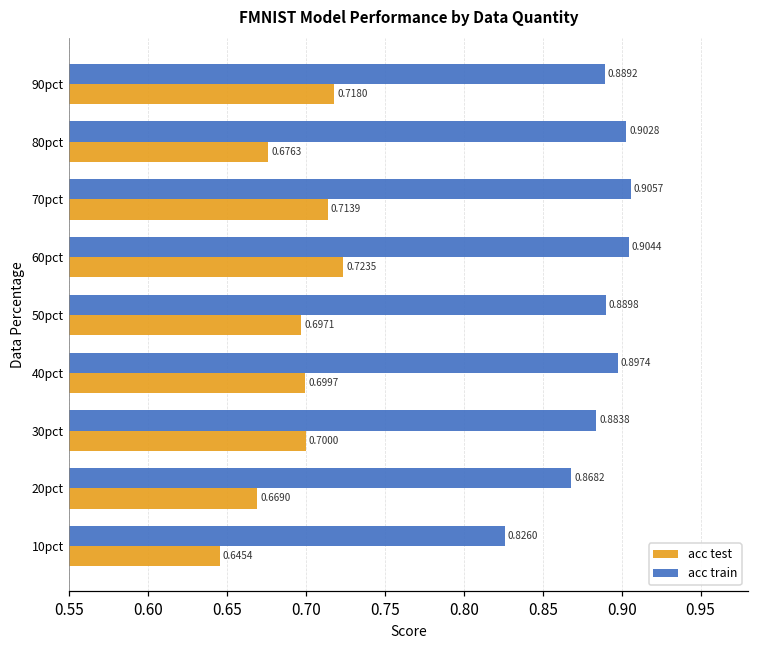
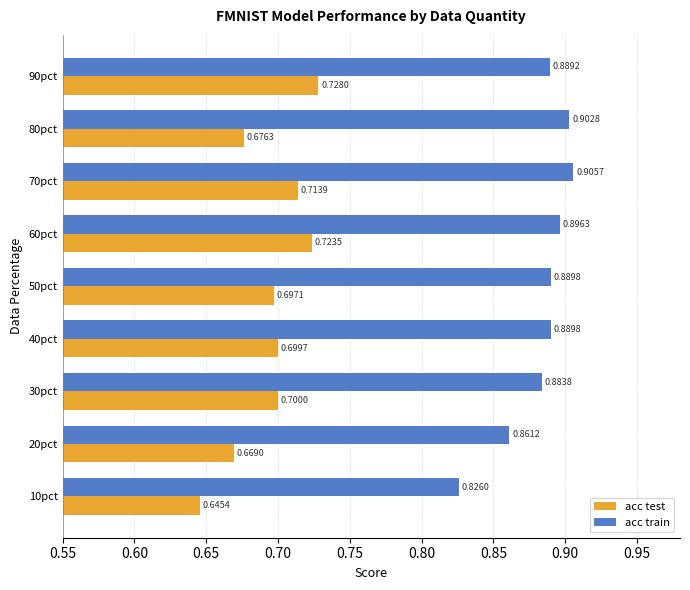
acc test, 90pct: 0.7180 -> 0.7280
acc train, 60pct: 0.9044 -> 0.8963
acc train, 40pct: 0.8974 -> 0.8898
acc train, 20pct: 0.8682 -> 0.8612
